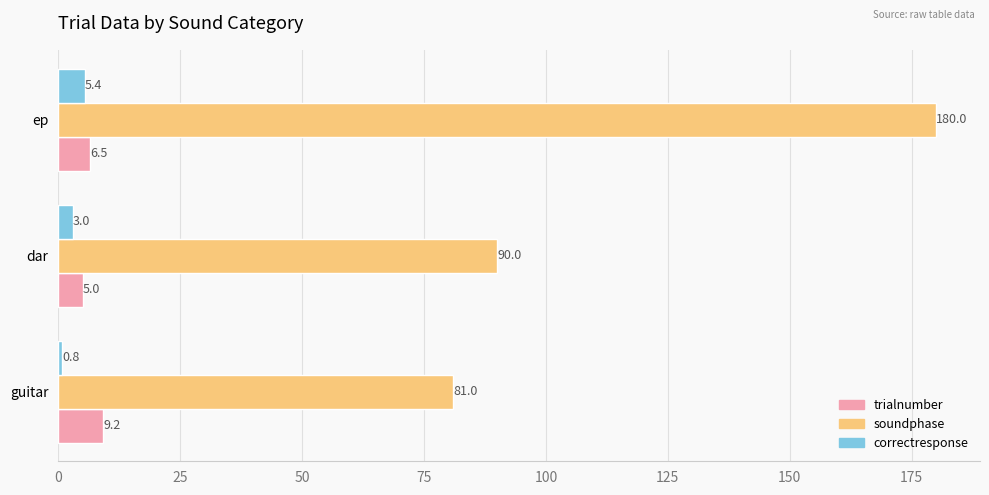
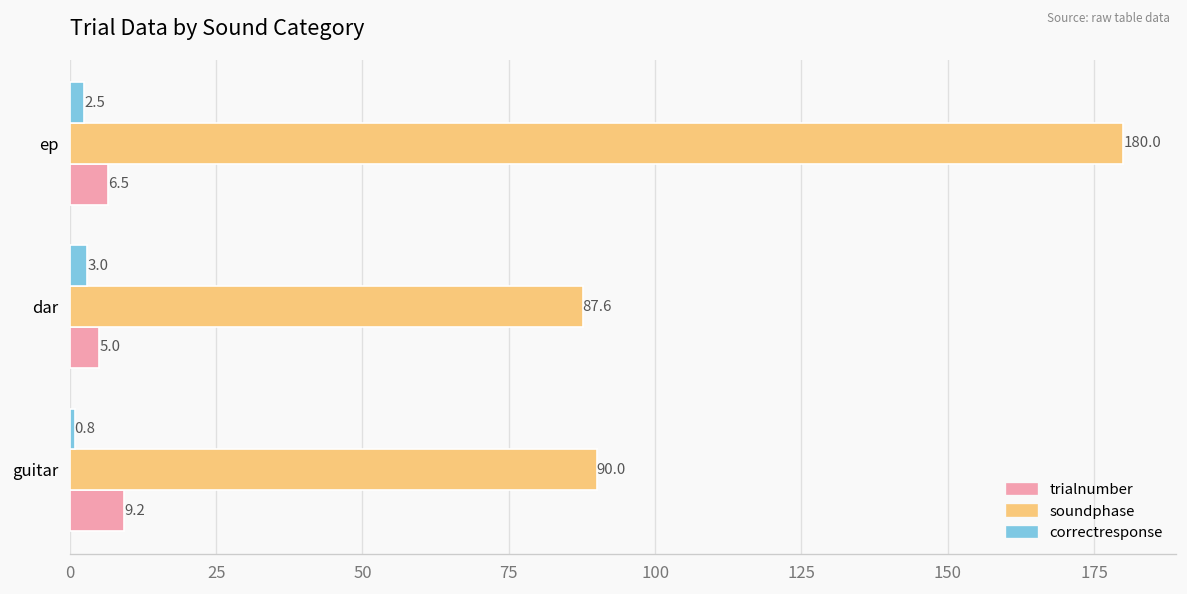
correctresponse, ep: 5.4 -> 2.5
soundphase, dar: 90.0 -> 87.6
soundphase, guitar: 81.0 -> 90.0
